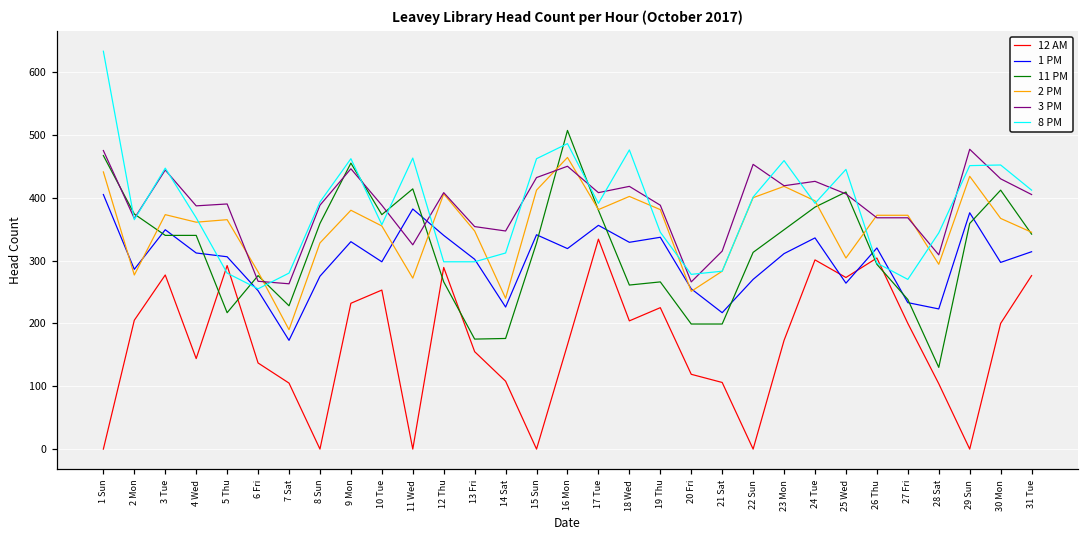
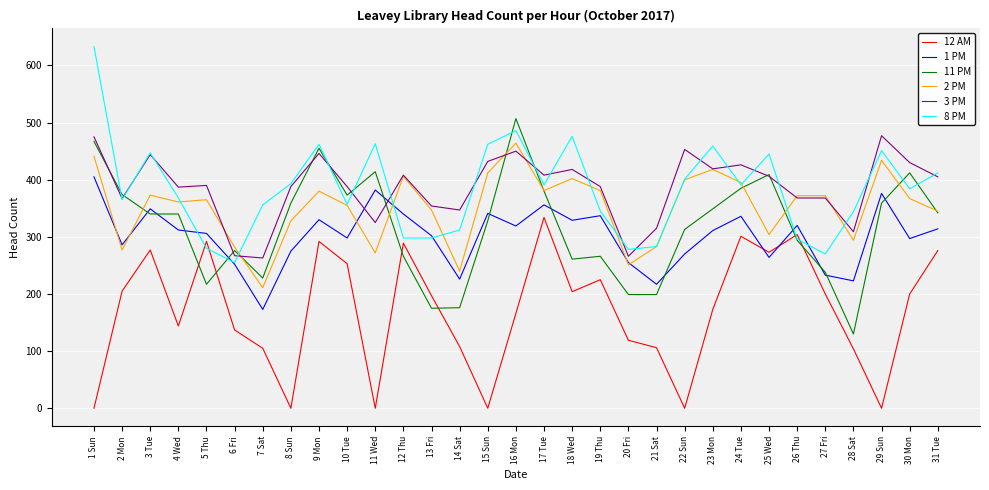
2 PM, 7 Sat: 190 -> 210
8 PM, 7 Sat: 280 -> 360
12 AM, 9 Mon: 230 -> 290
12 AM, 13 Fri: 160 -> 200
8 PM, 30 Mon: 450 -> 380
